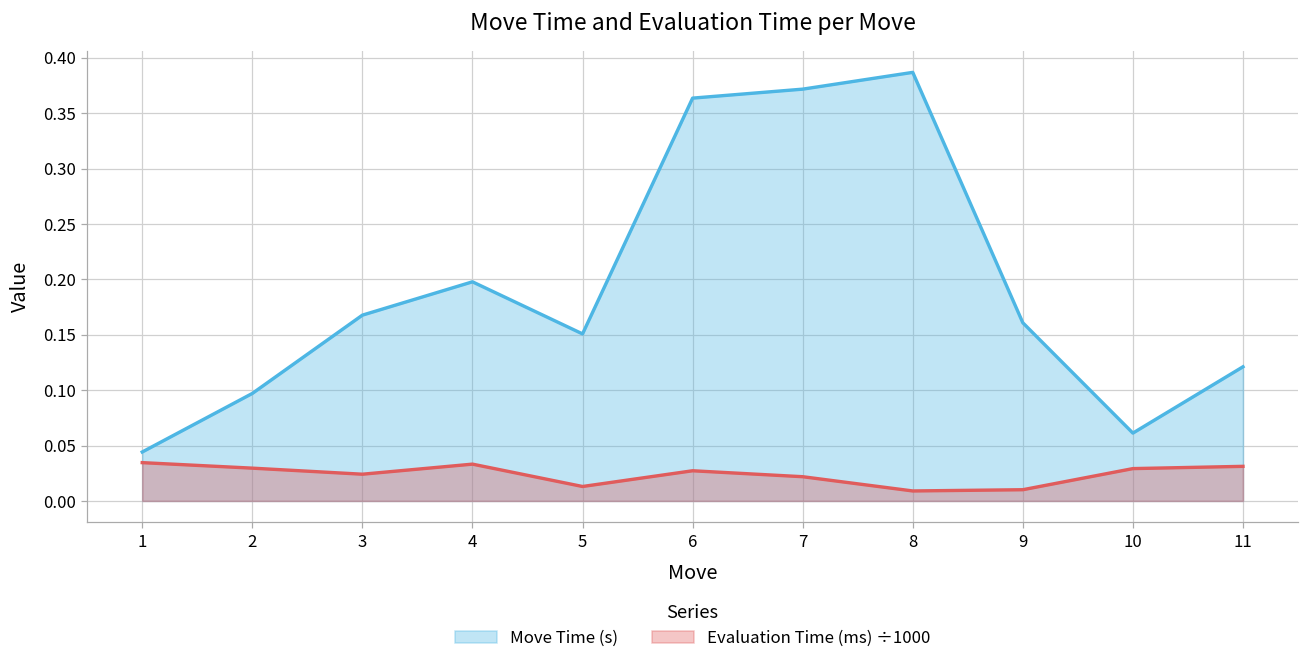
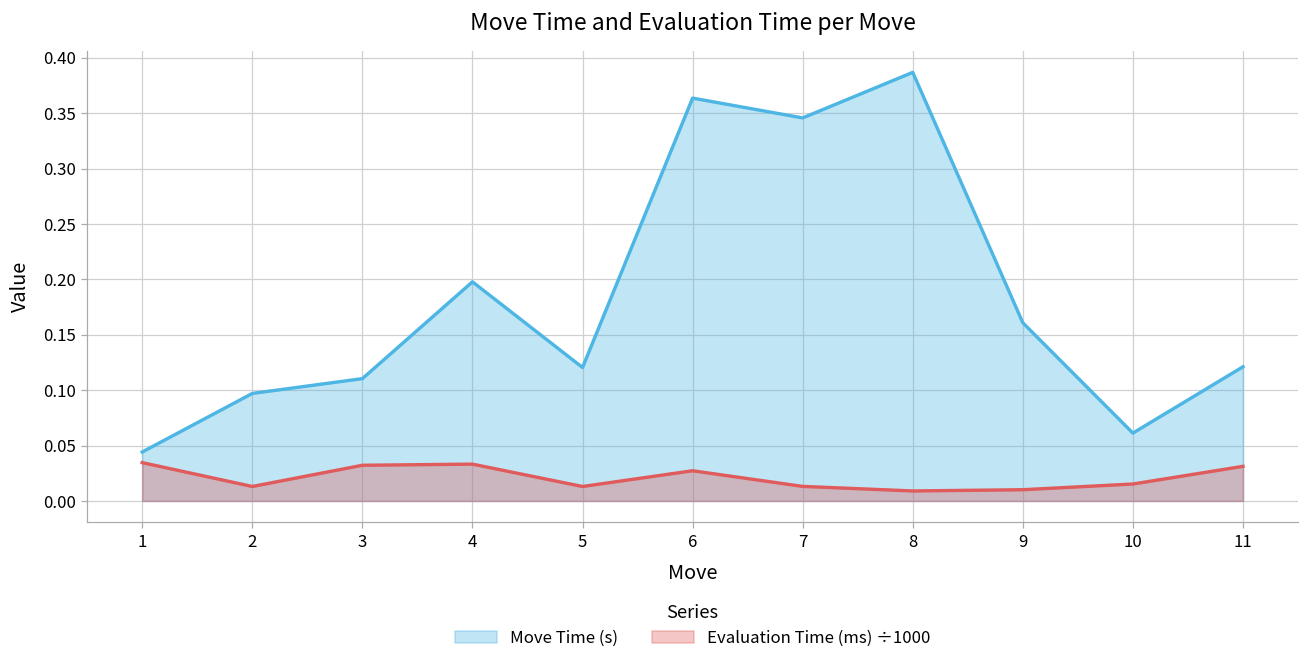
Evaluation Time (ms) ÷1000, 2: 0.030 -> 0.013
Move Time (s), 3: 0.168 -> 0.110
Evaluation Time (ms) ÷1000, 3: 0.024 -> 0.032
Move Time (s), 5: 0.151 -> 0.120
Move Time (s), 7: 0.372 -> 0.346
Evaluation Time (ms) ÷1000, 7: 0.022 -> 0.013
Evaluation Time (ms) ÷1000, 10: 0.029 -> 0.015
